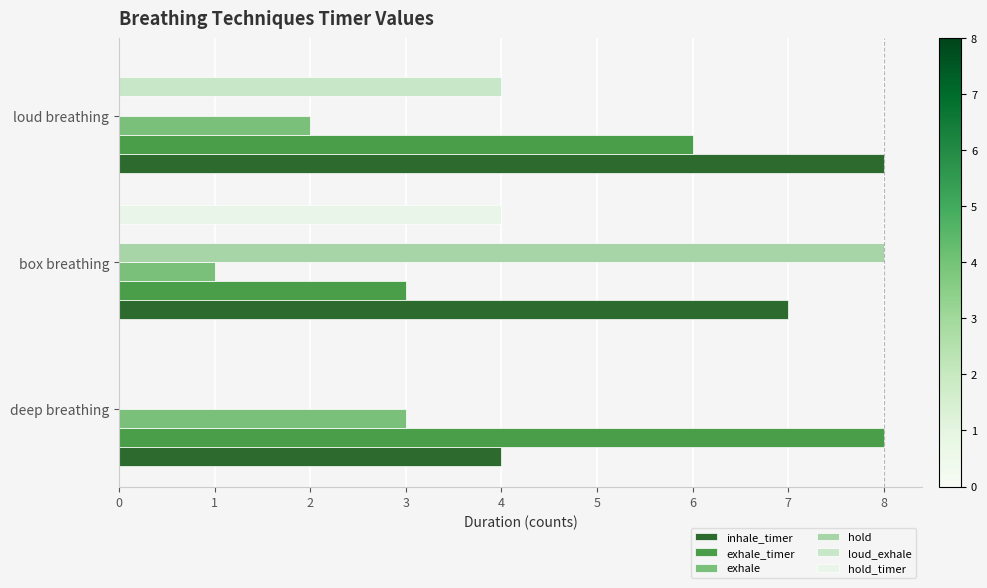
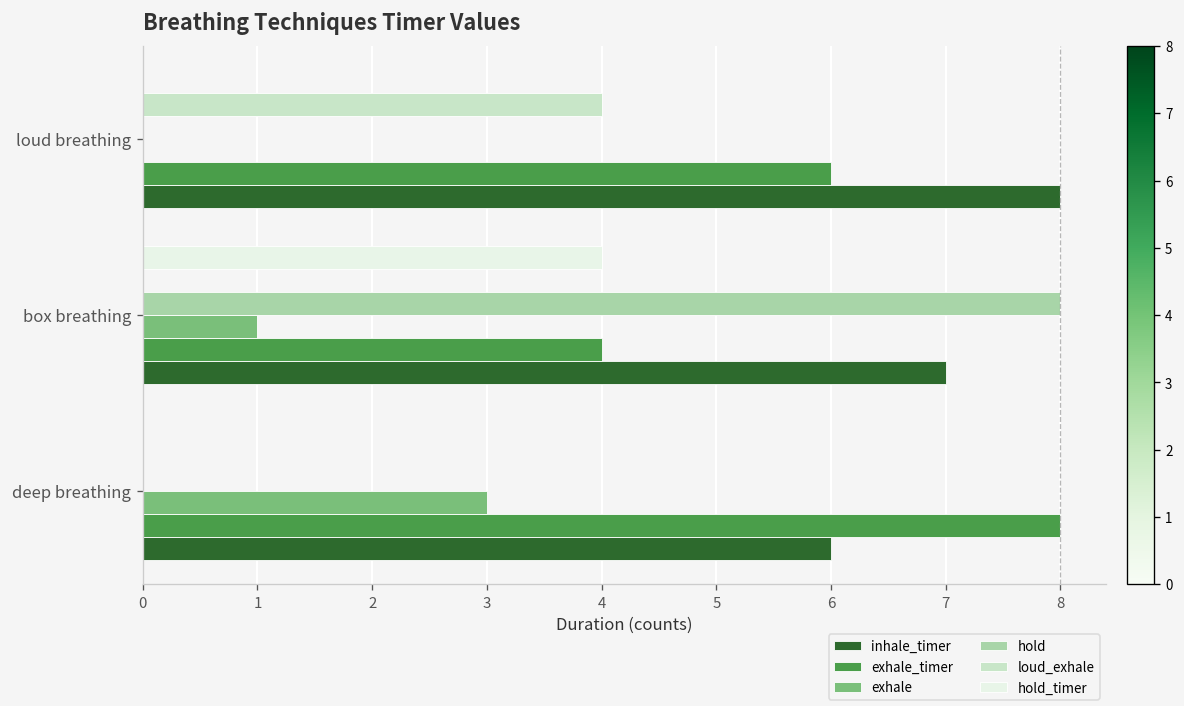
exhale, loud breathing: 2 -> 0
exhale_timer, box breathing: 3 -> 4
inhale_timer, deep breathing: 4 -> 6
